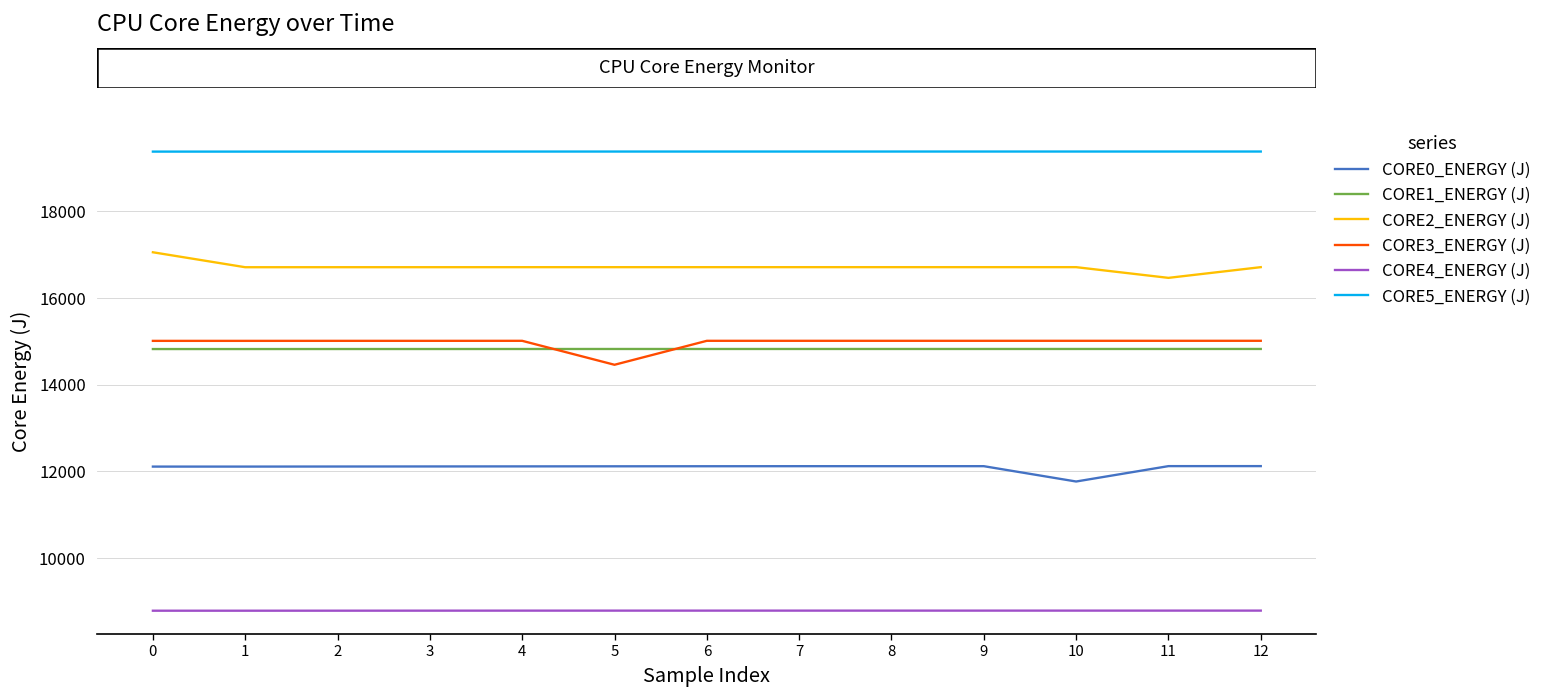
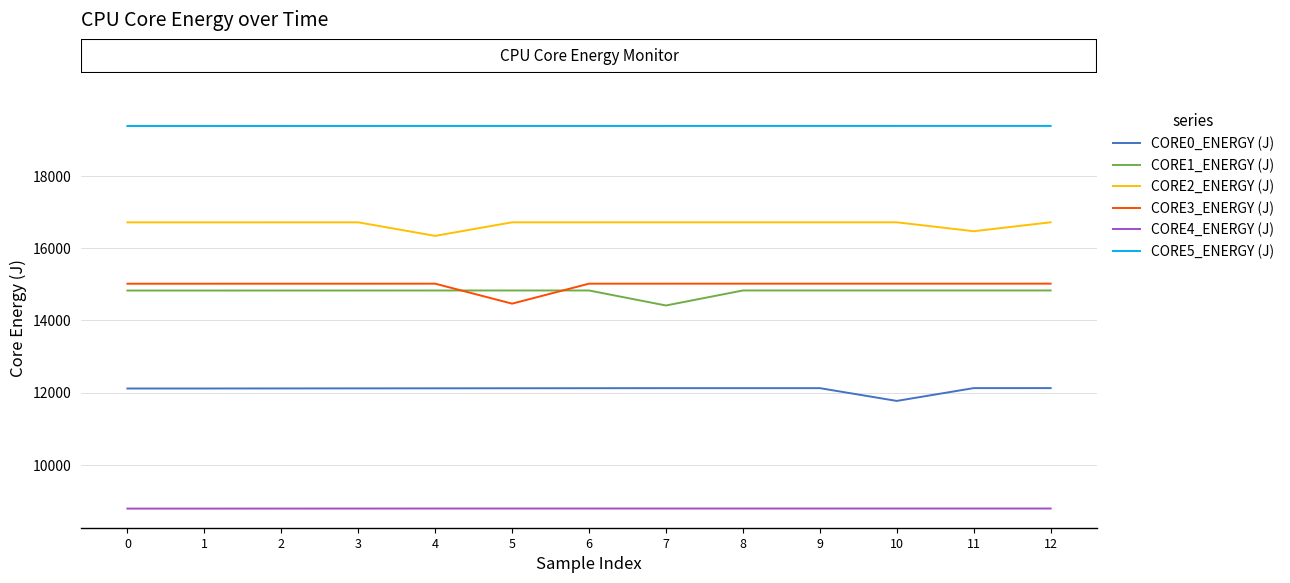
CORE2_ENERGY (J), 0: 17100 -> 16700
CORE2_ENERGY (J), 4: 16700 -> 16300
CORE1_ENERGY (J), 7: 14800 -> 14400
